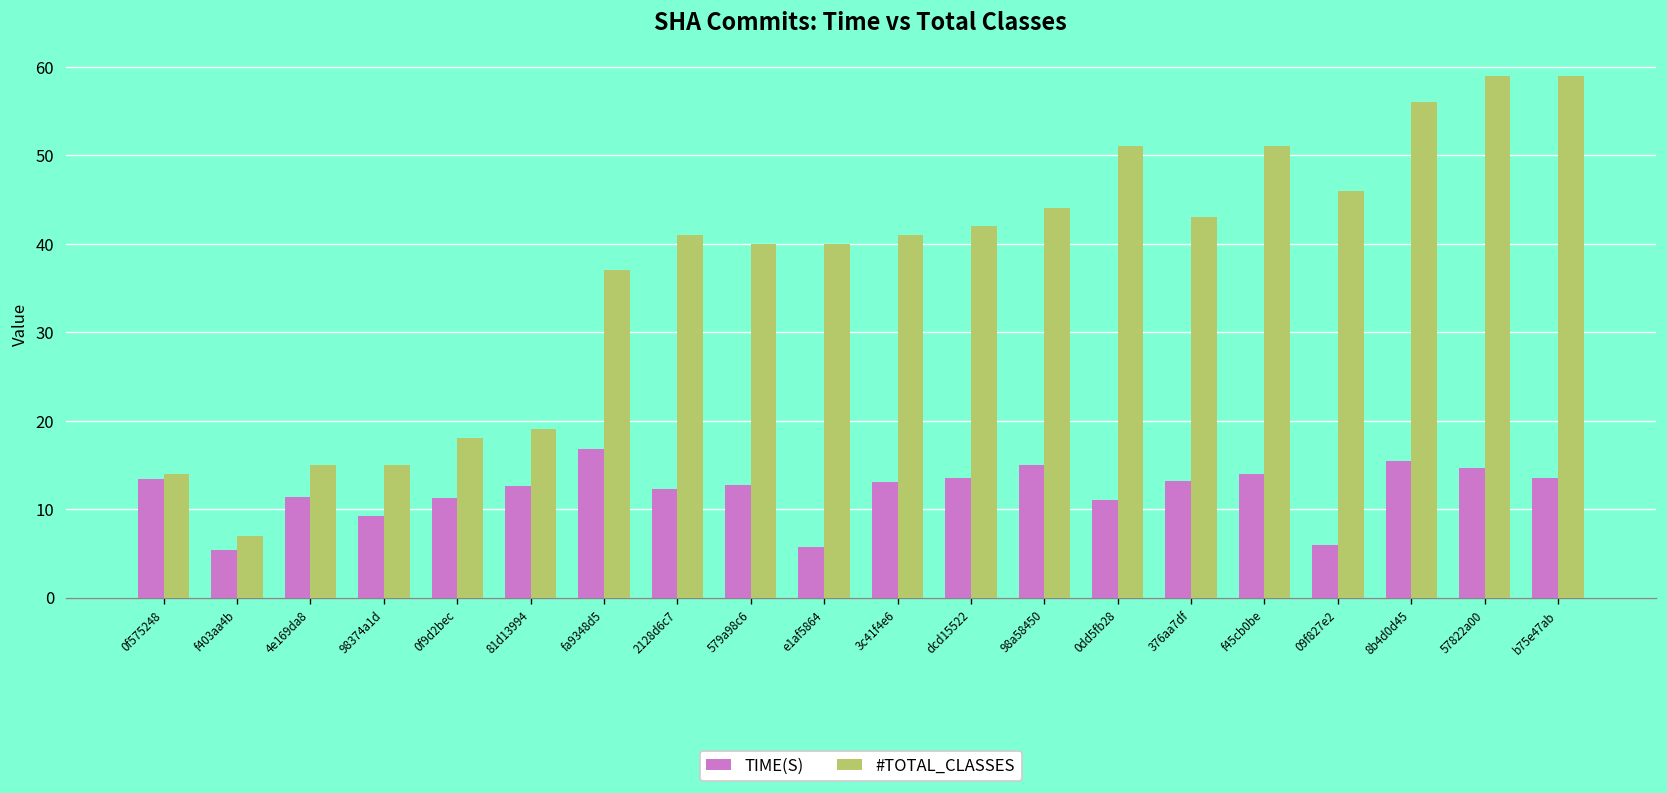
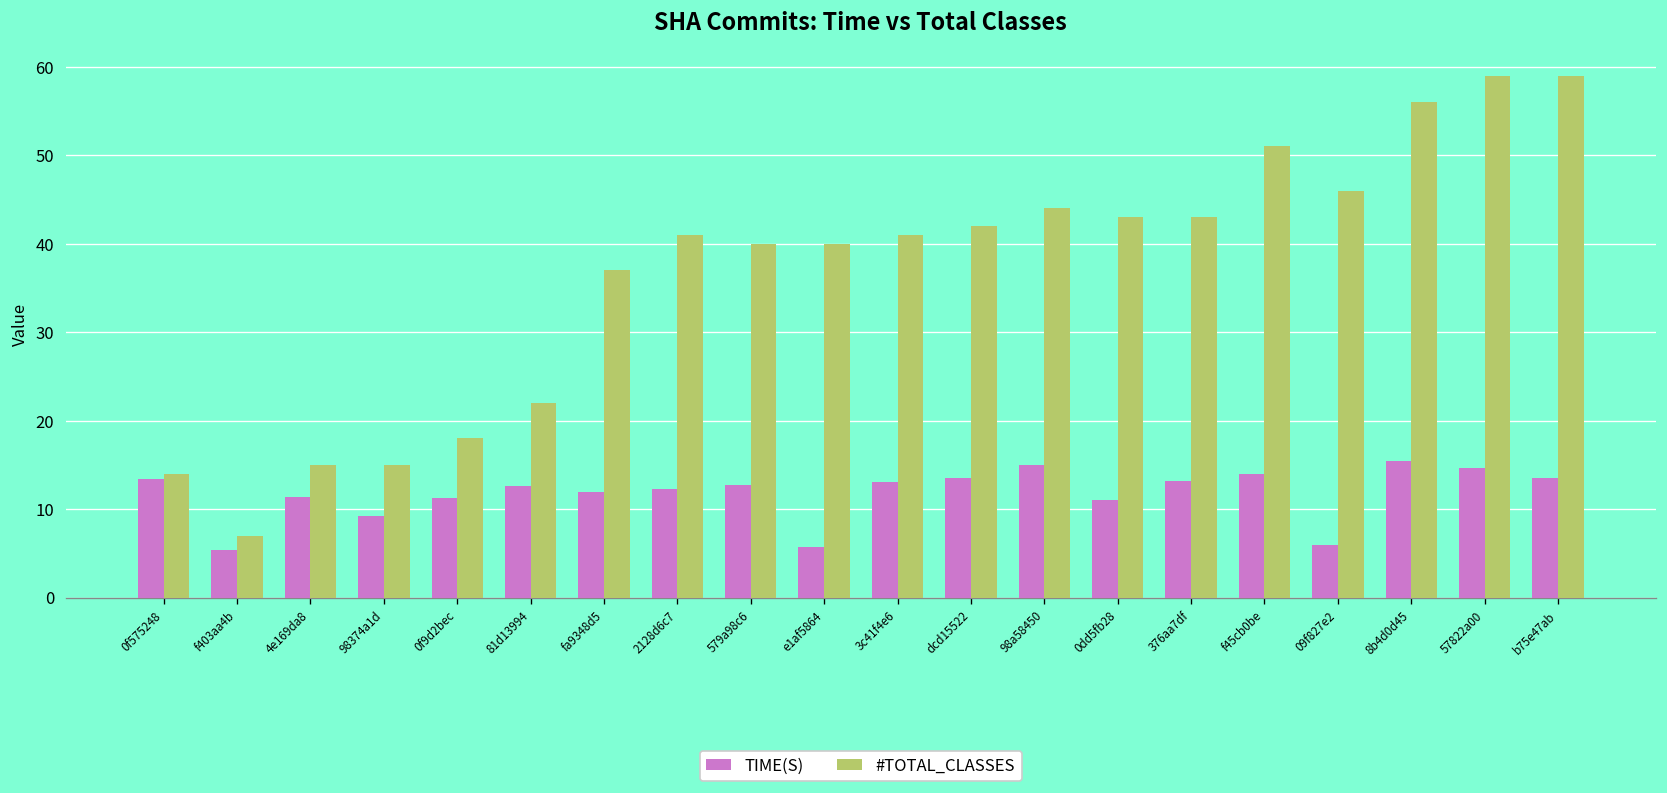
#TOTAL_CLASSES, 81d13994: 19 -> 22
TIME(S), fa9348d5: 17 -> 12
#TOTAL_CLASSES, 0dd5fb28: 51 -> 43
